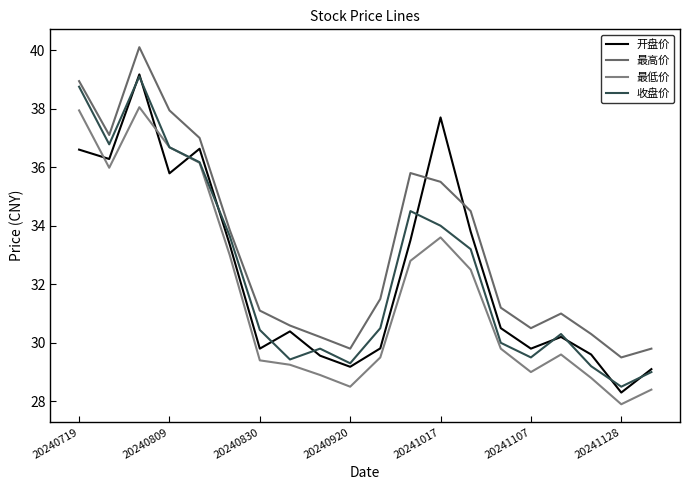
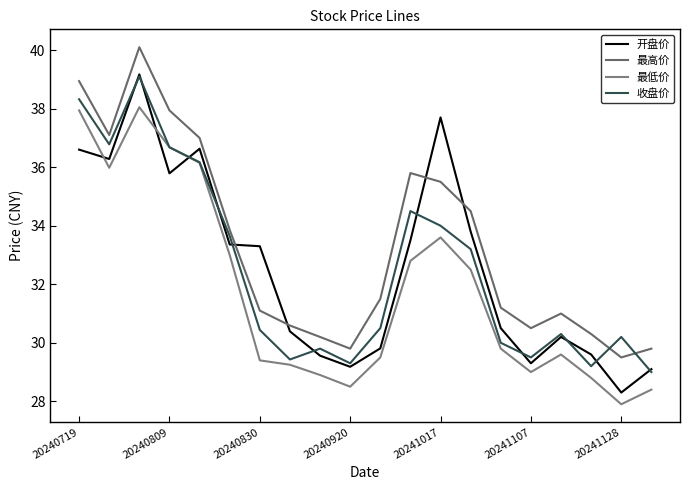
收盘价, 20240719: 38.8 -> 38.3
开盘价, 20240830: 29.8 -> 33.3
开盘价, 20241107: 29.8 -> 29.3
收盘价, 20241128: 28.5 -> 30.2
